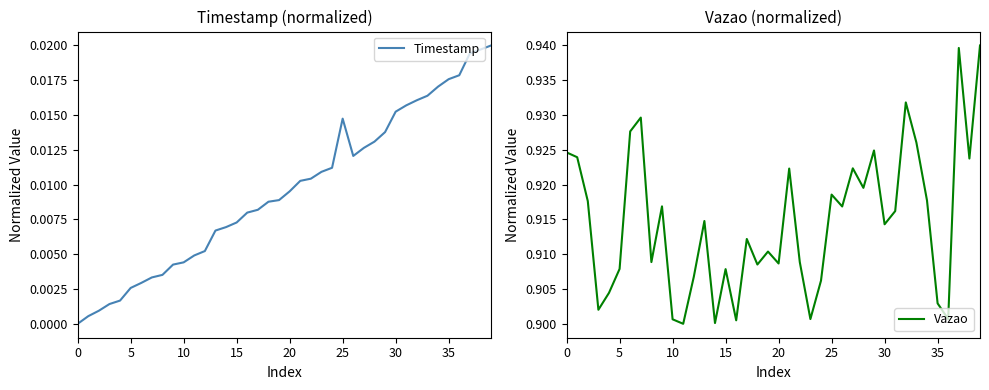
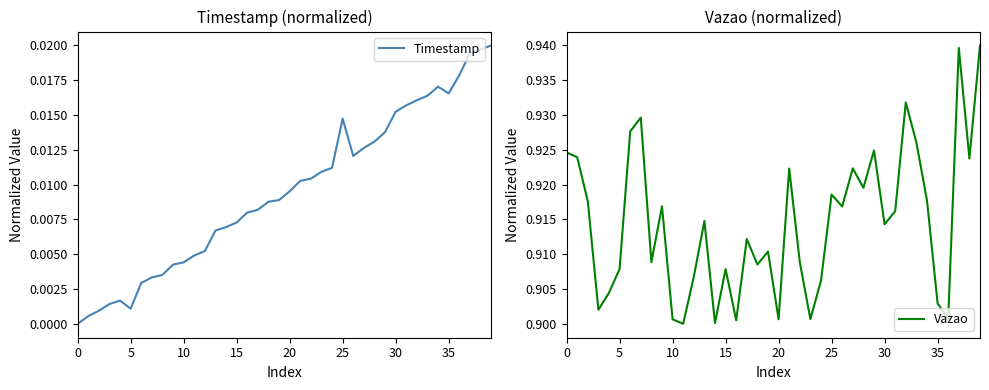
Timestamp (normalized), 5: 0.0026 -> 0.0011
Timestamp (normalized), 35: 0.0176 -> 0.0166
Vazao (normalized), 20: 0.909 -> 0.901
